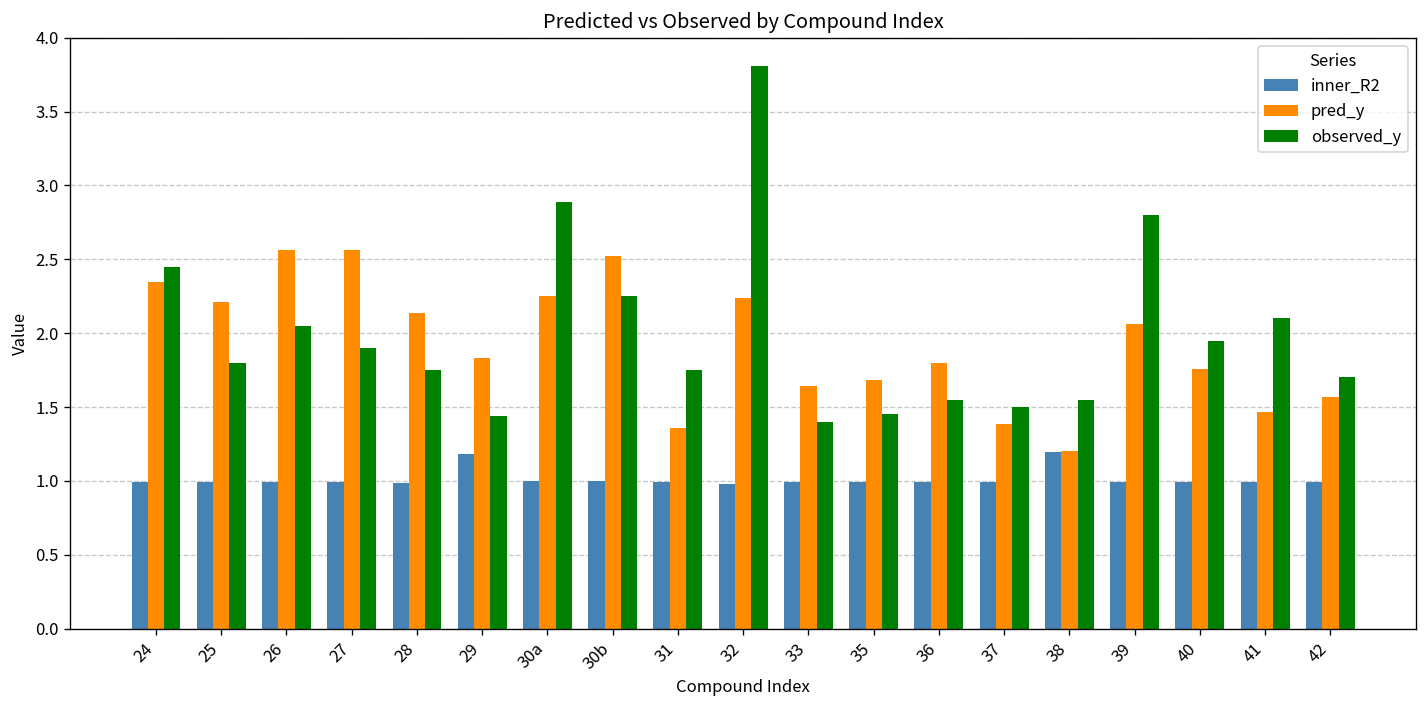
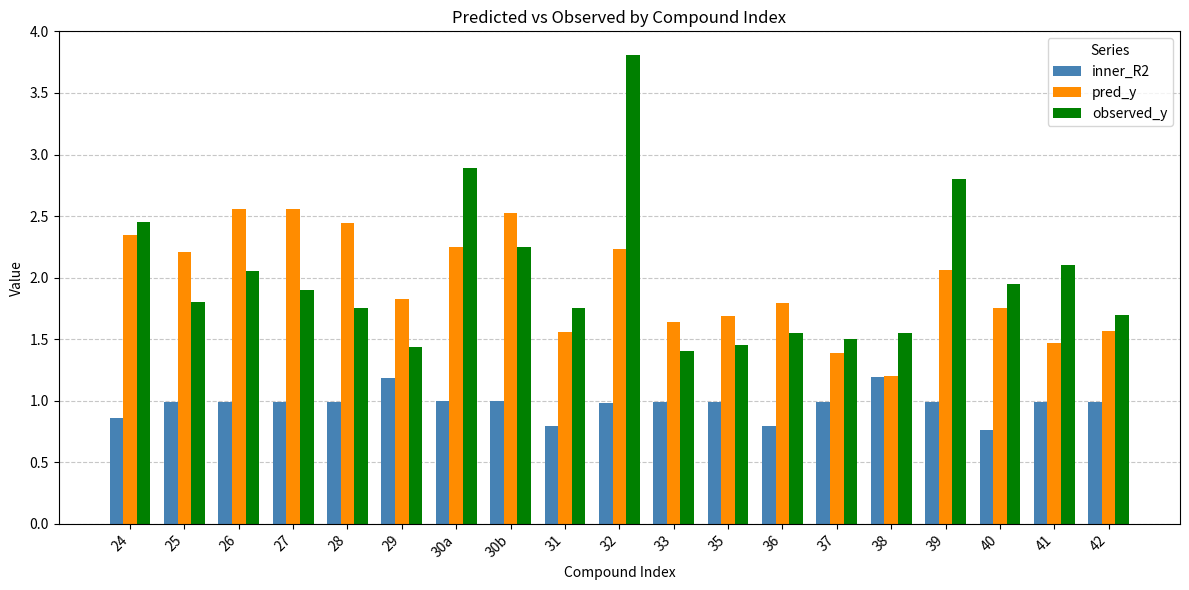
inner_R2, 24: 0.99 -> 0.86
pred_y, 28: 2.13 -> 2.45
inner_R2, 31: 0.99 -> 0.80
pred_y, 31: 1.36 -> 1.56
inner_R2, 36: 0.99 -> 0.79
inner_R2, 40: 0.99 -> 0.76
